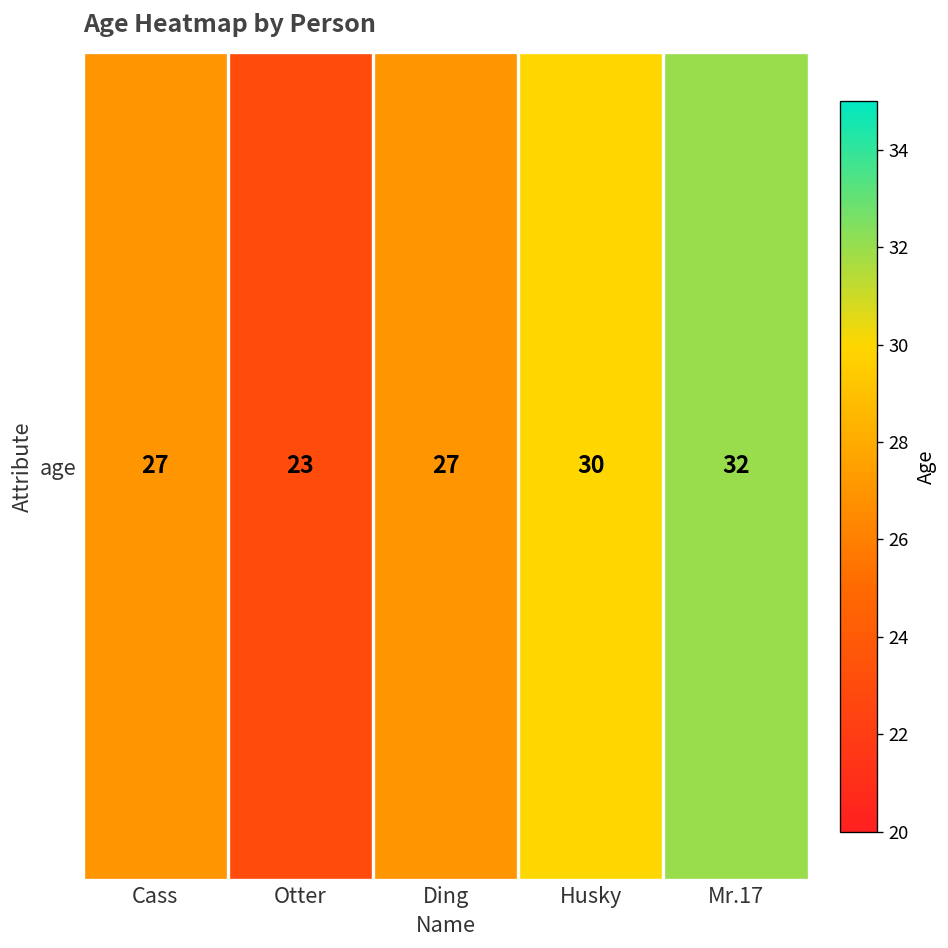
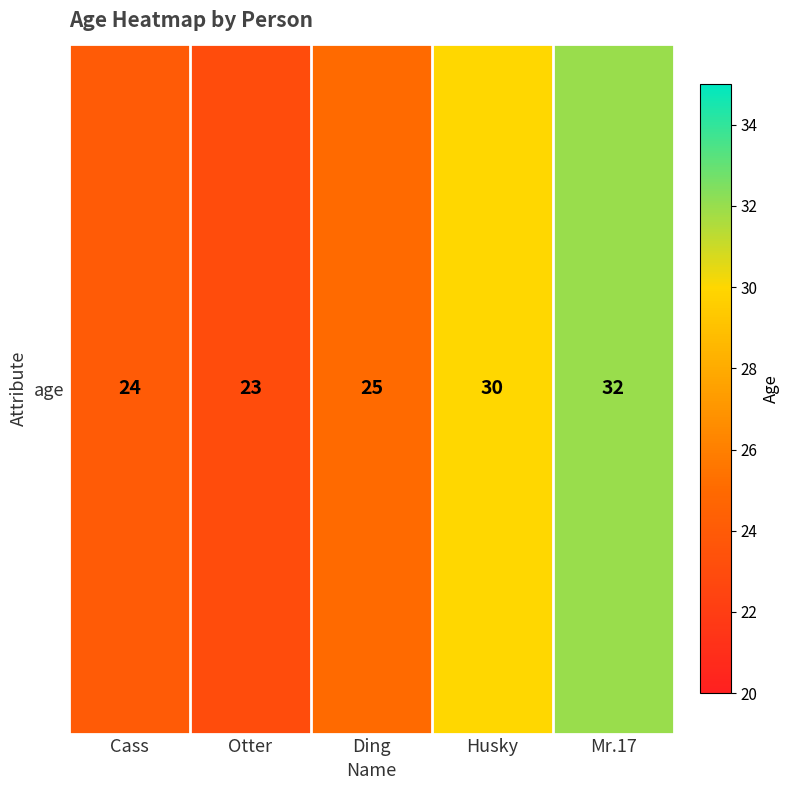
age, Cass: 27 -> 24
age, Ding: 27 -> 25
